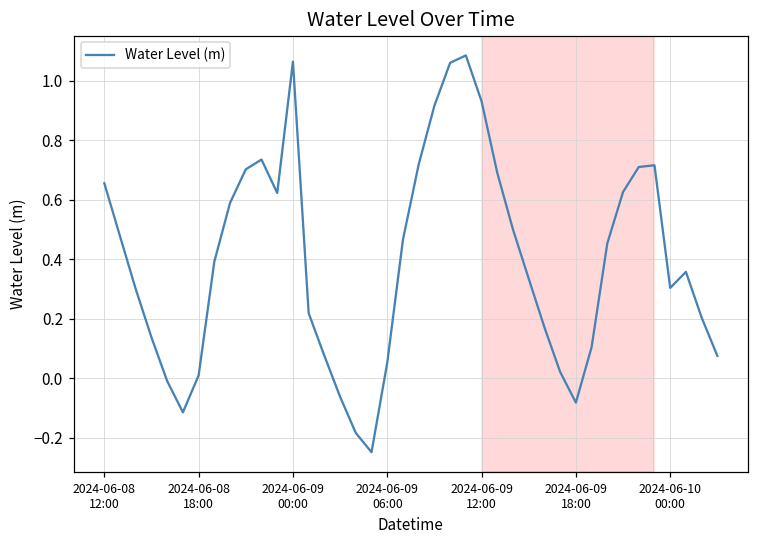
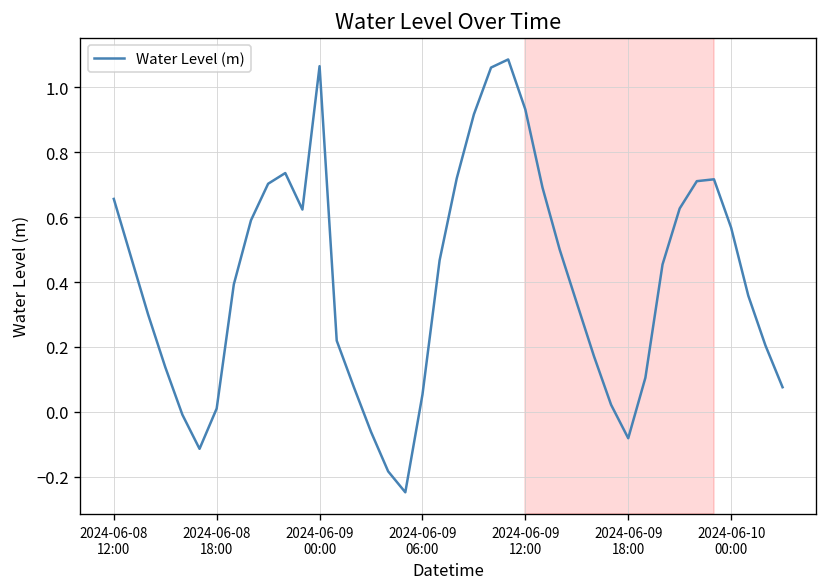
2024-06-10 00:00: 0.30 -> 0.57
